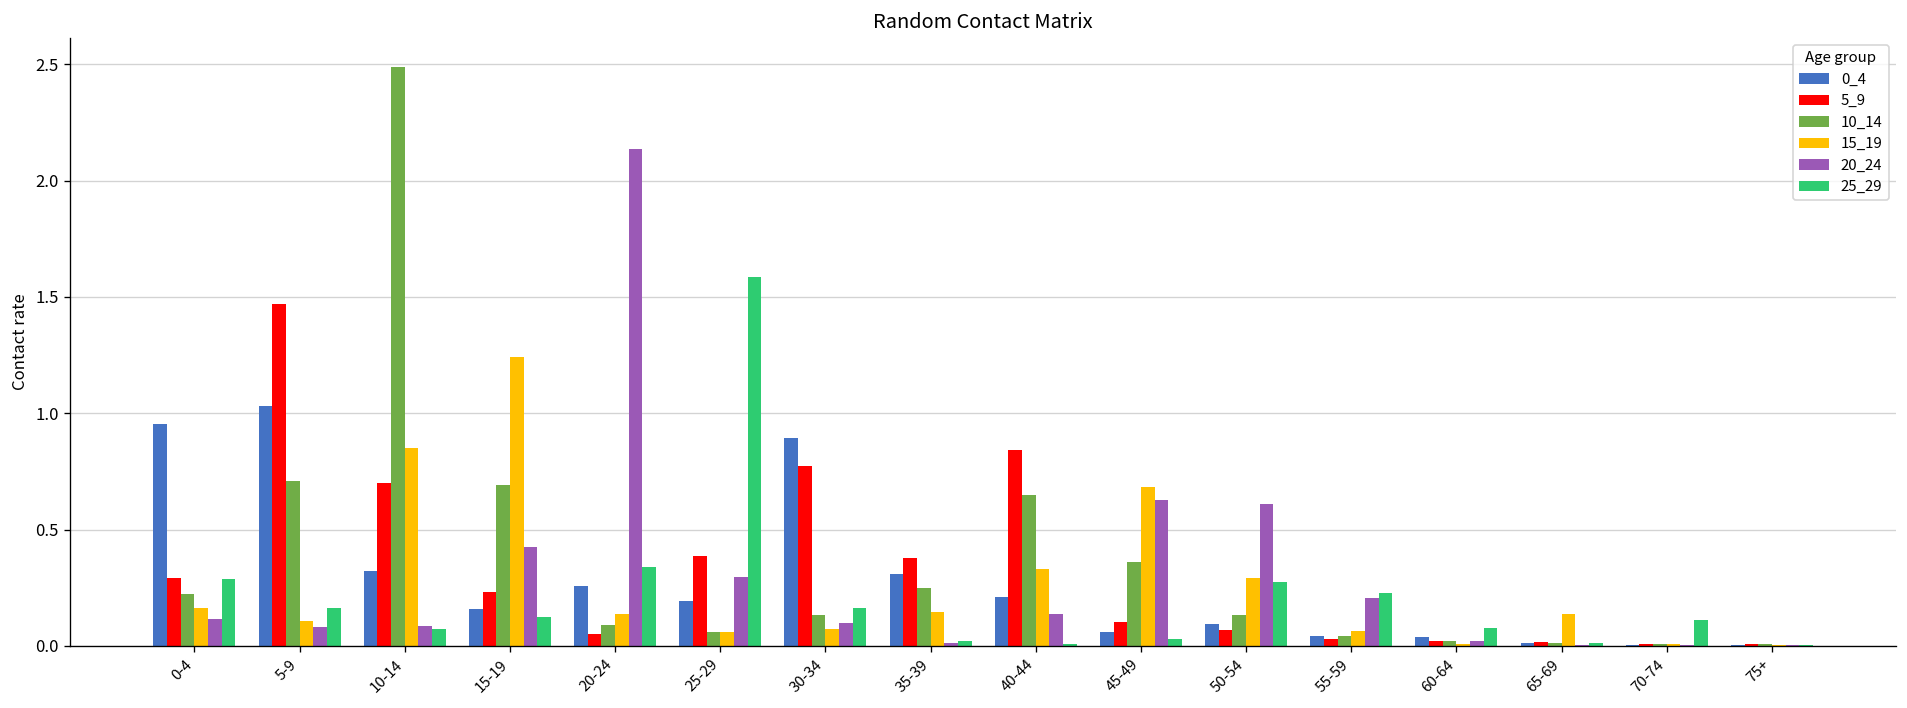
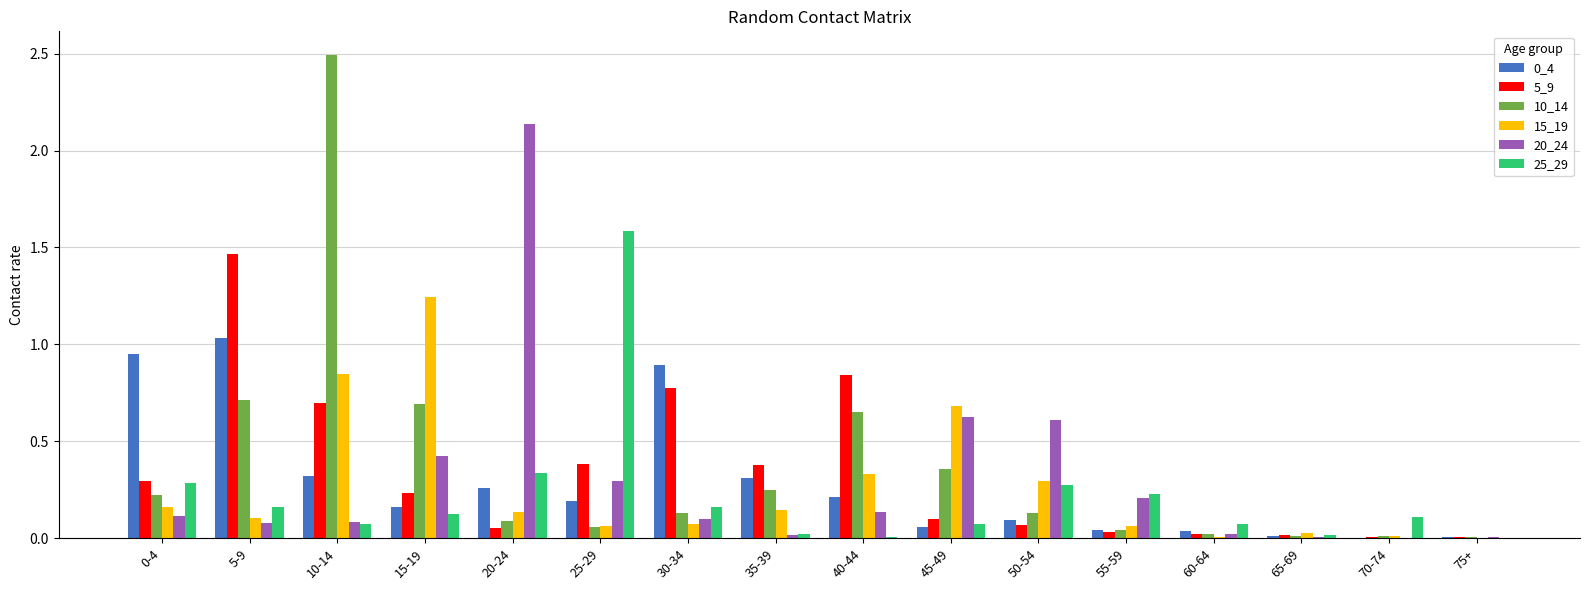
25_29, 45-49: 0.03 -> 0.07
15_19, 65-69: 0.14 -> 0.03
